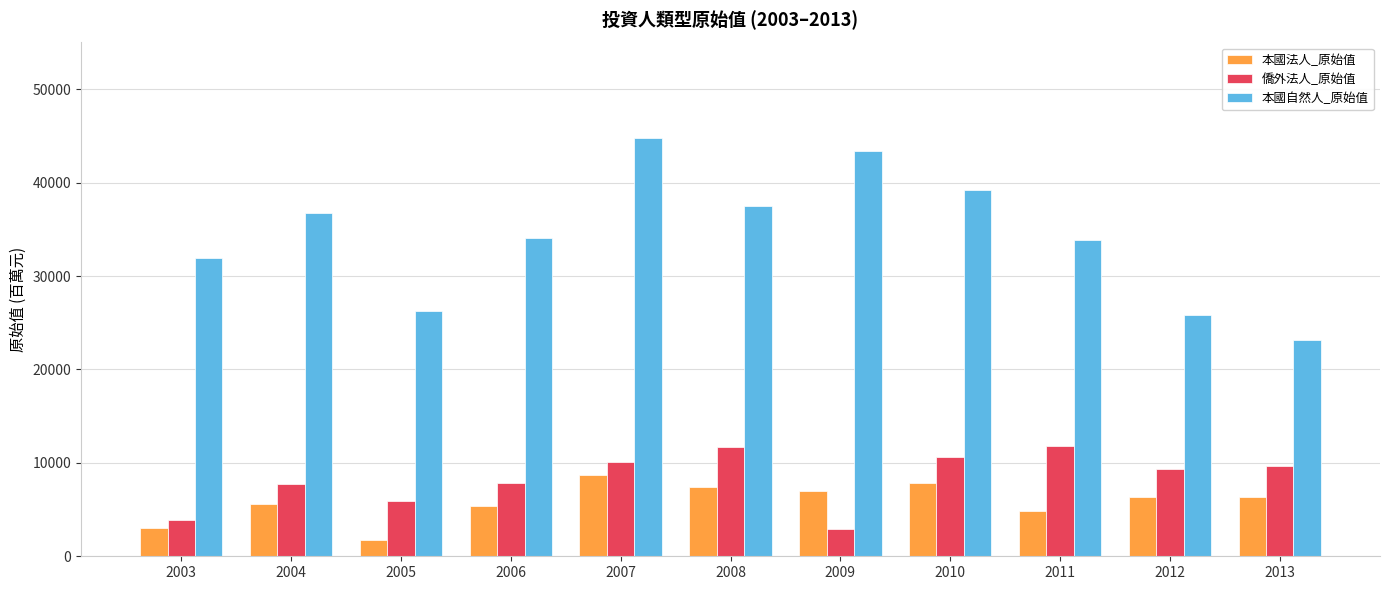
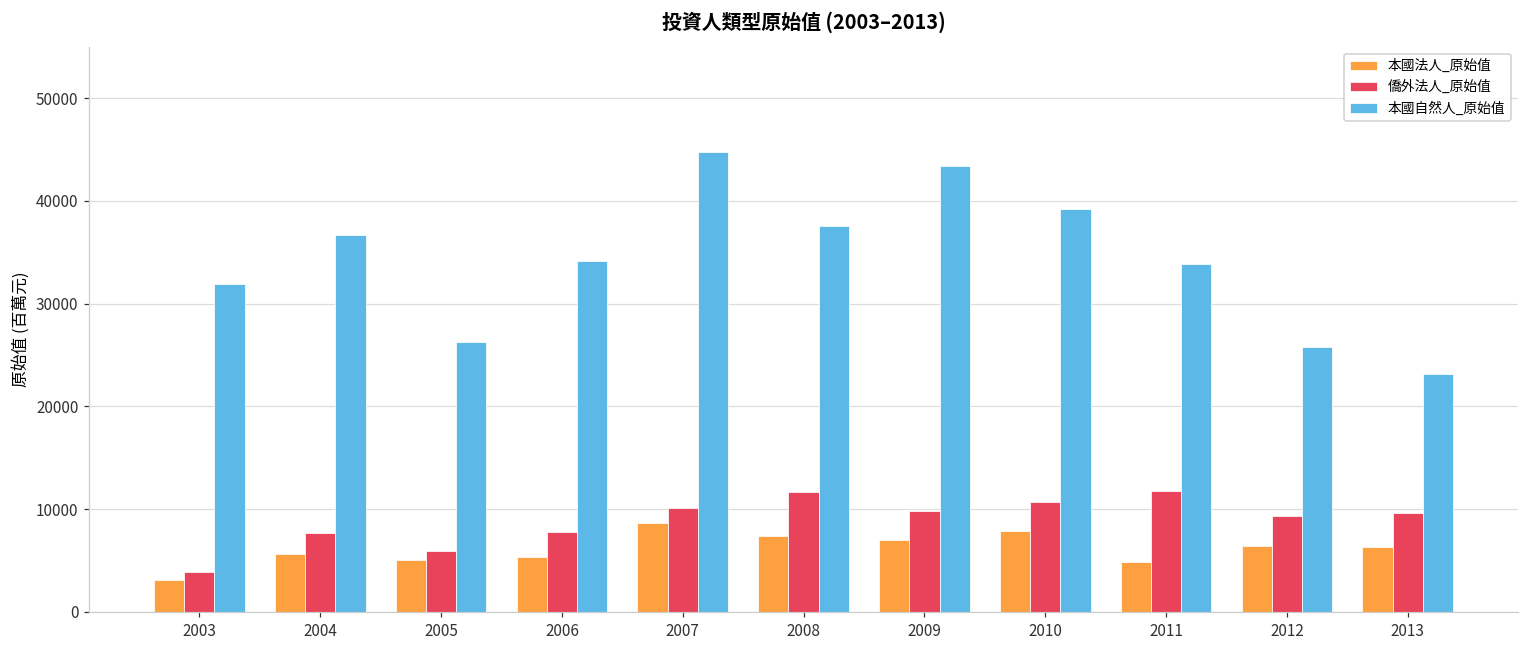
本國法人_原始值, 2005: 2000 -> 5000
僑外法人_原始值, 2009: 3000 -> 10000
